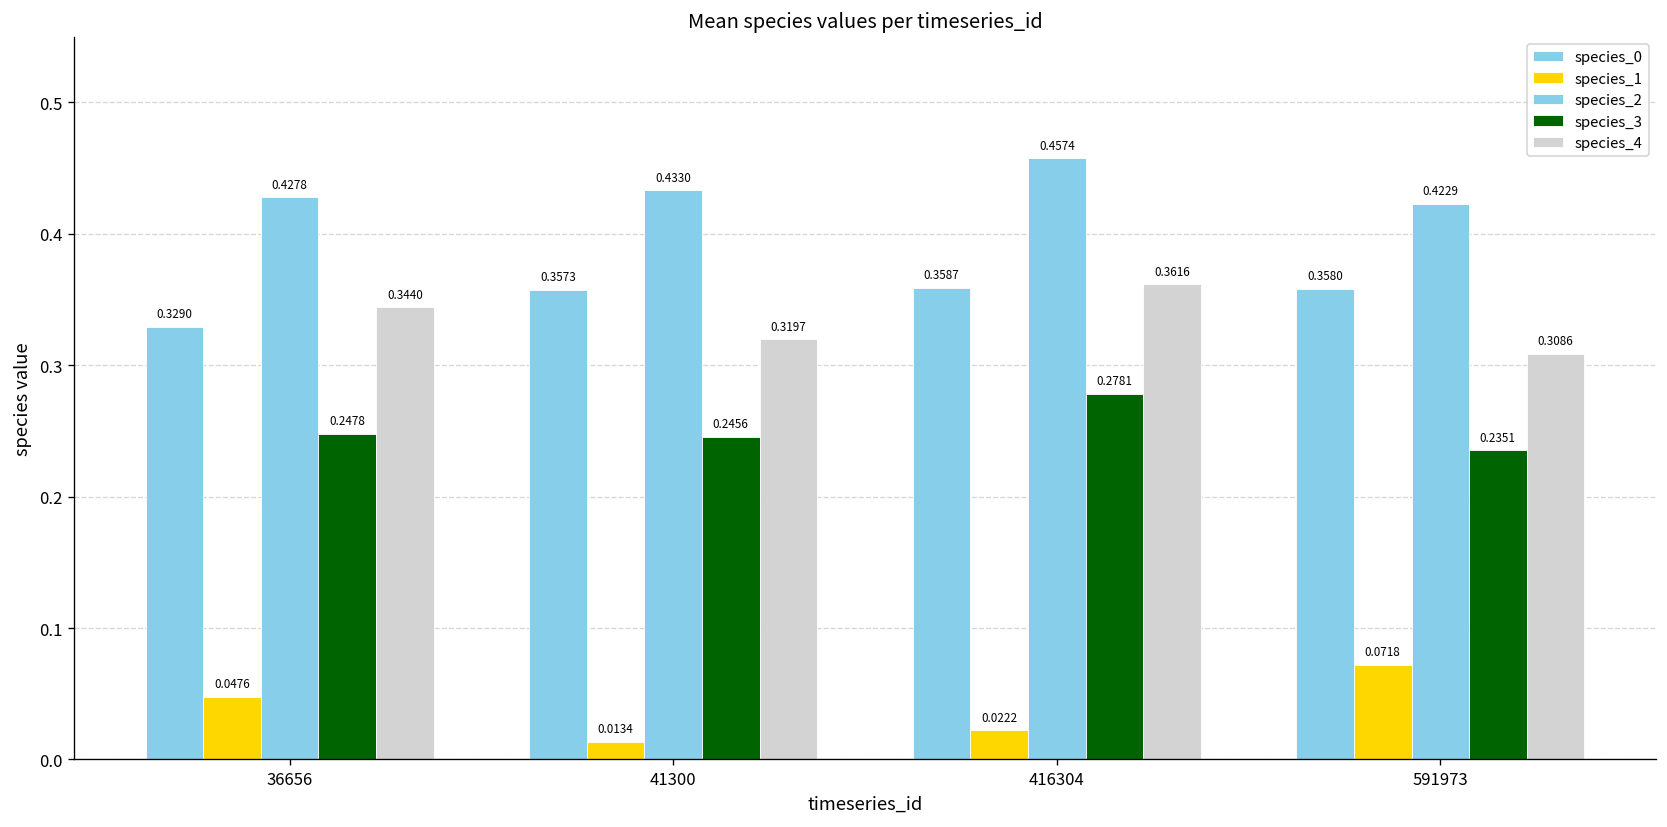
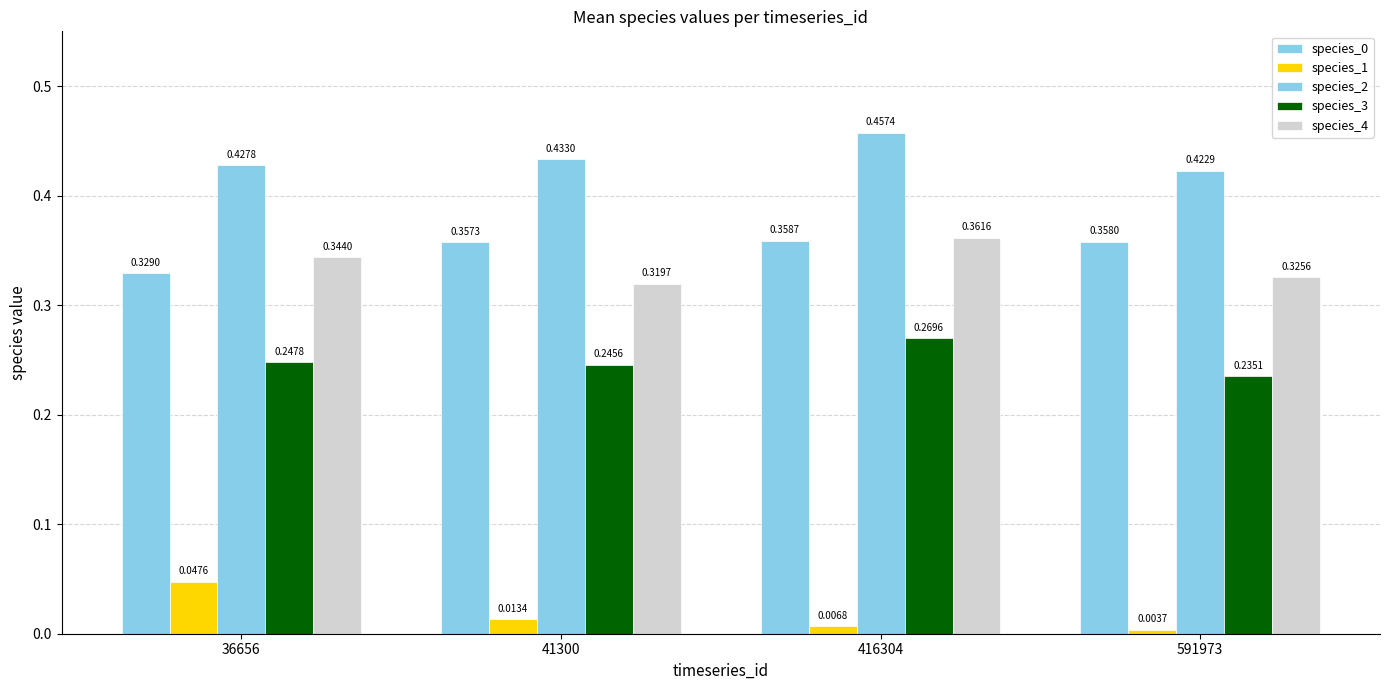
species_1, 416304: 0.0222 -> 0.0068
species_3, 416304: 0.2781 -> 0.2696
species_1, 591973: 0.0718 -> 0.0037
species_4, 591973: 0.3086 -> 0.3256
